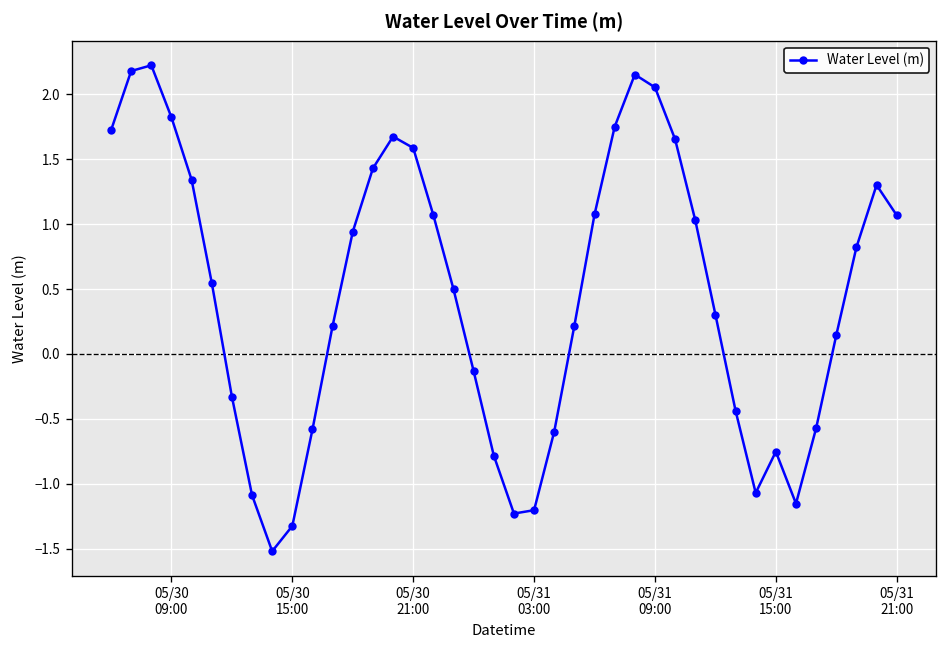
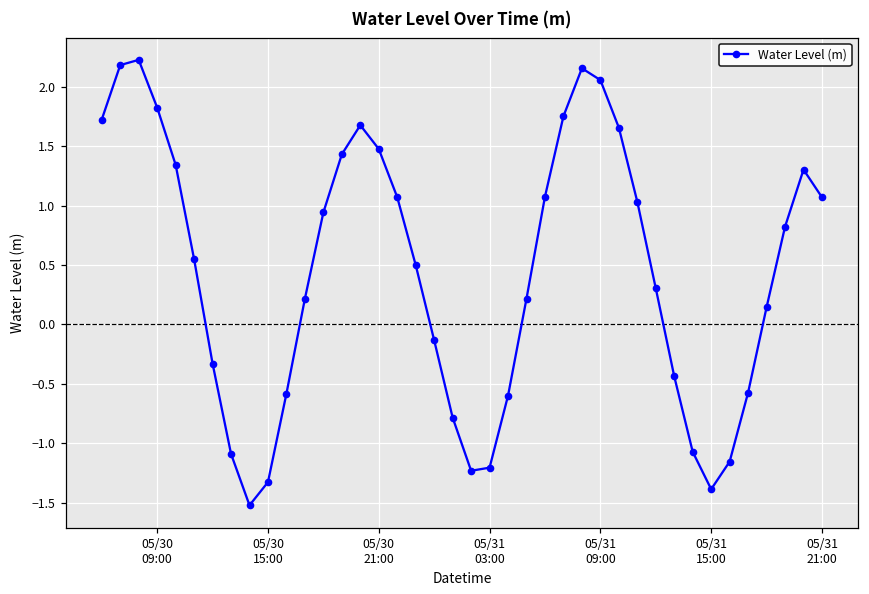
05/30 21:00: 1.59 -> 1.48
05/31 15:00: -0.75 -> -1.39
